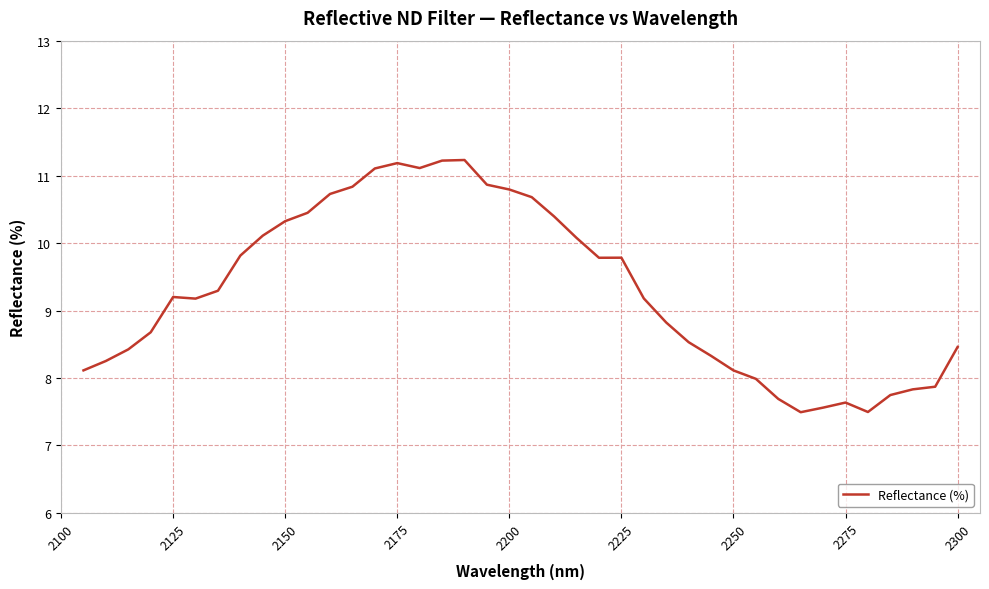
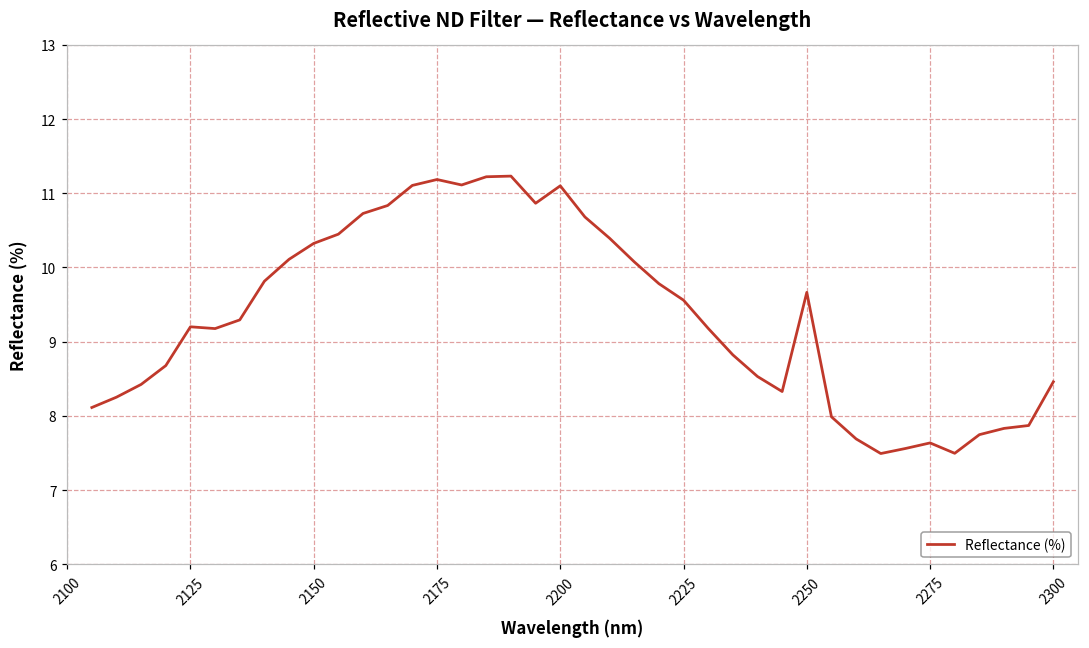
2200: 10.8 -> 11.1
2225: 9.8 -> 9.6
2250: 8.1 -> 9.7
